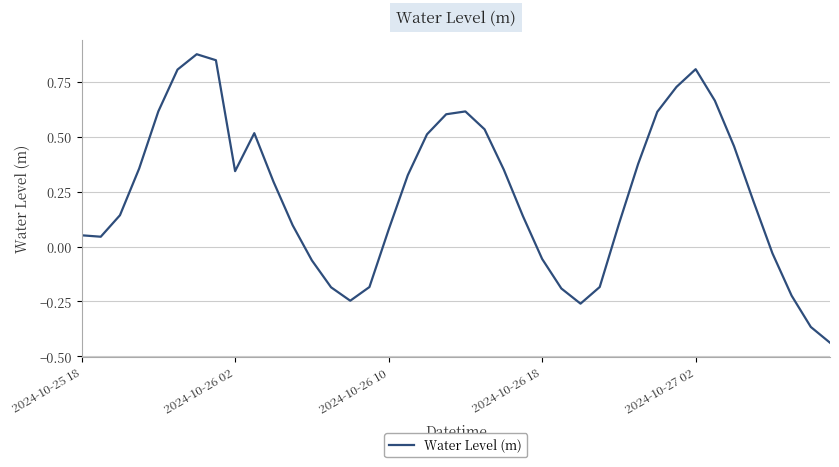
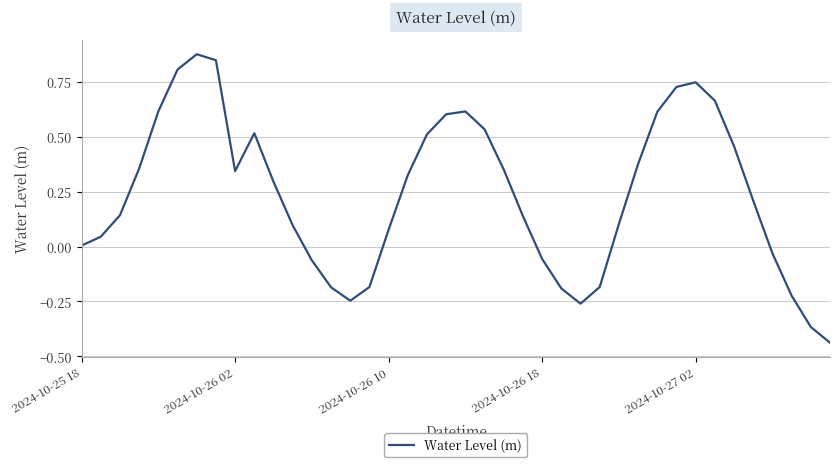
2024-10-25 18: 0.05 -> 0.00
2024-10-27 02: 0.81 -> 0.75
